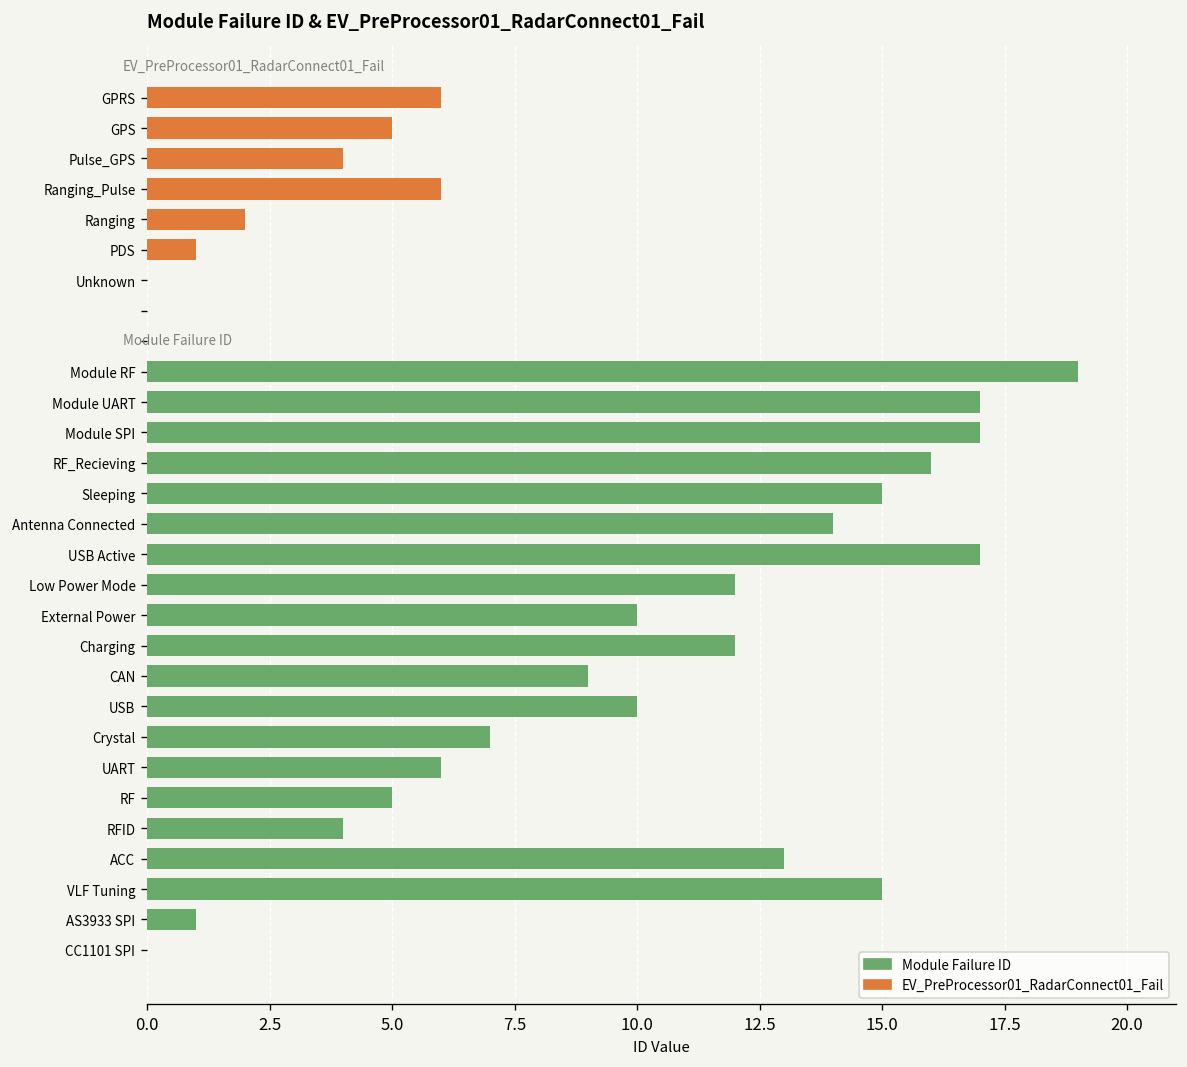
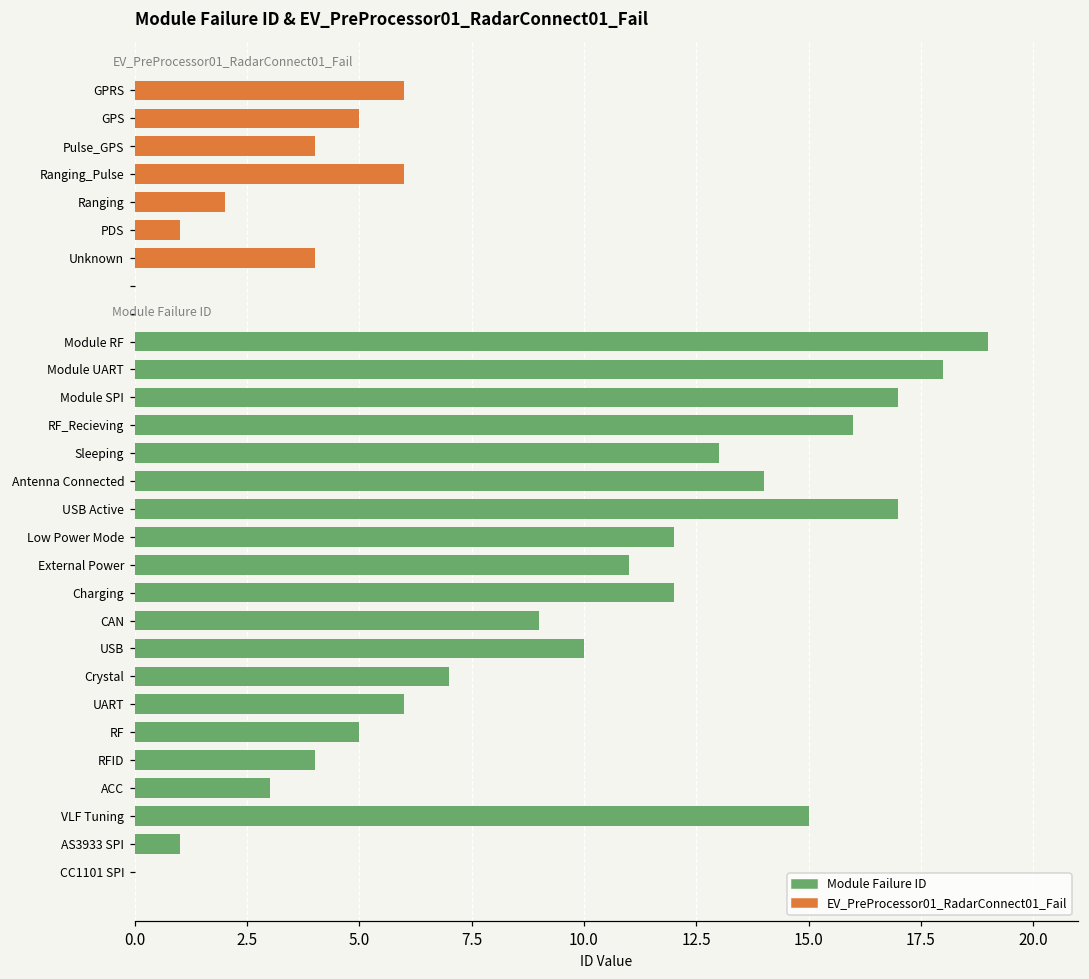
EV_PreProcessor01_RadarConnect01_Fail, Unknown: 0 -> 4
Module Failure ID, Module UART: 17 -> 18
Module Failure ID, Sleeping: 15 -> 13
Module Failure ID, External Power: 10 -> 11
Module Failure ID, ACC: 13 -> 3
